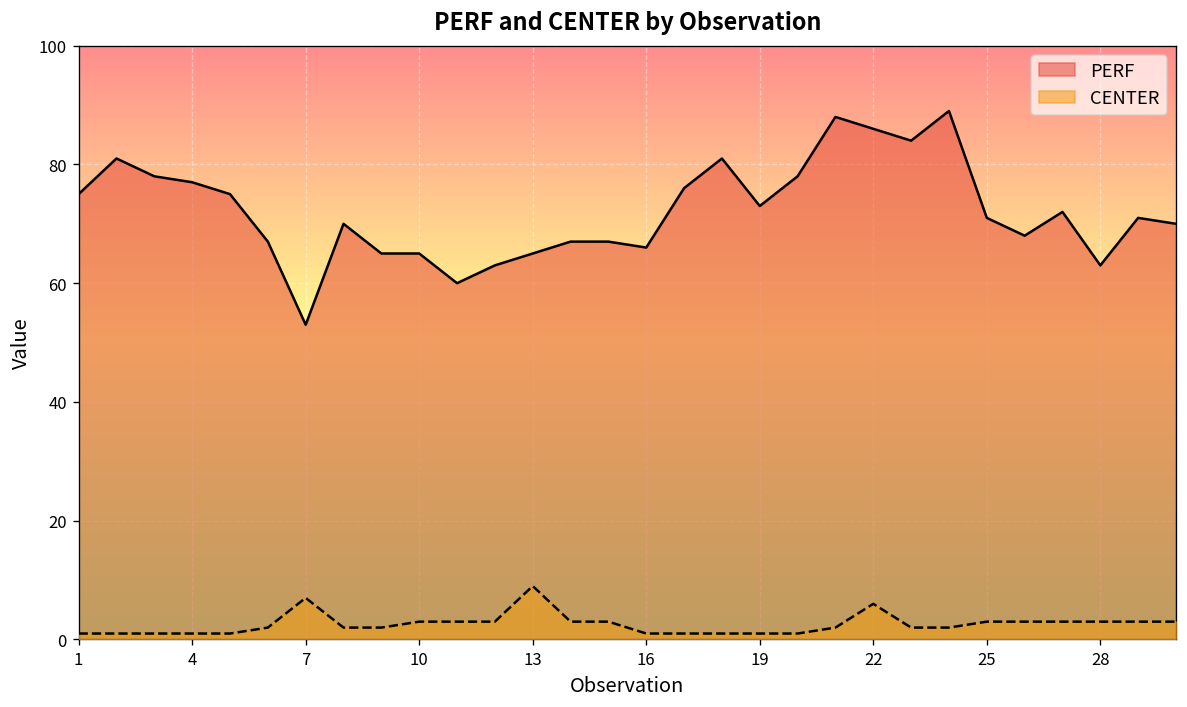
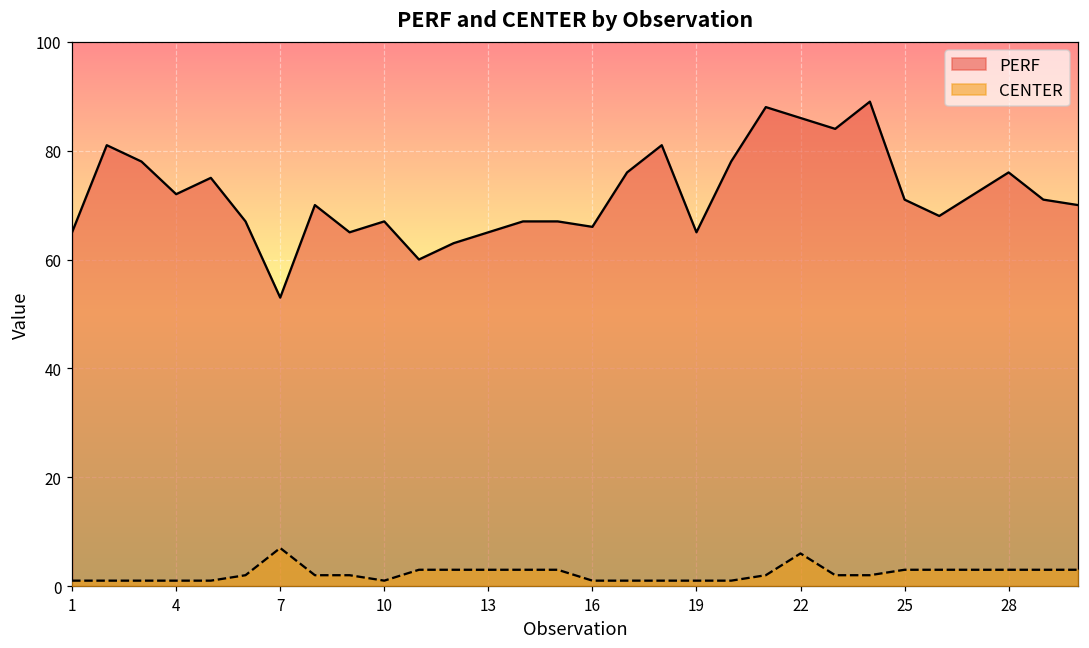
PERF, 1: 75 -> 65
PERF, 4: 77 -> 72
PERF, 10: 65 -> 67
CENTER, 10: 3 -> 1
CENTER, 13: 9 -> 3
PERF, 19: 73 -> 65
PERF, 28: 63 -> 76
